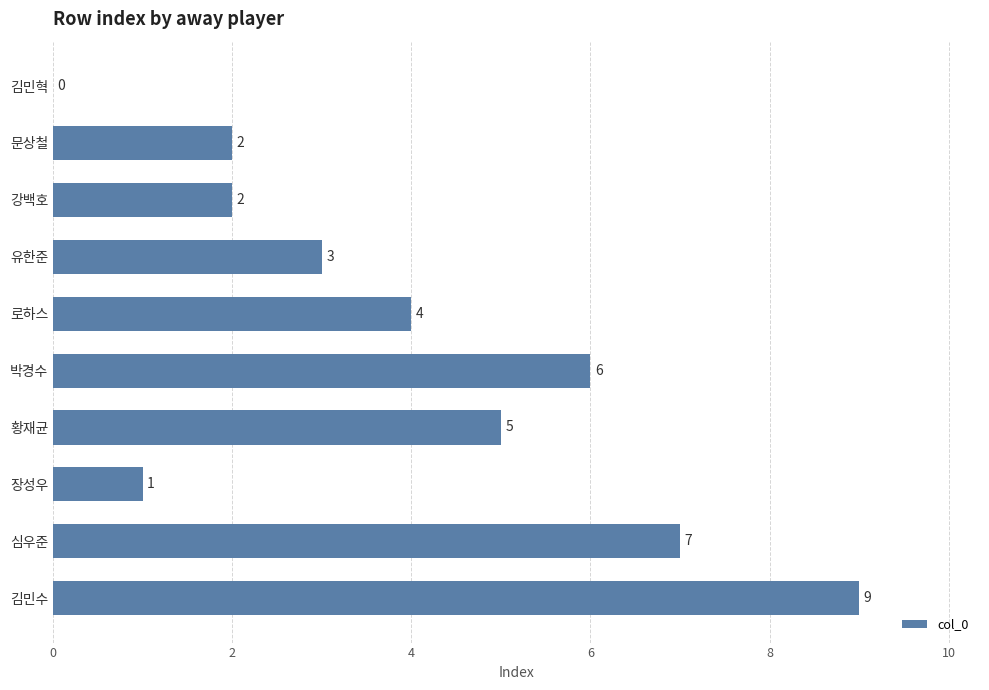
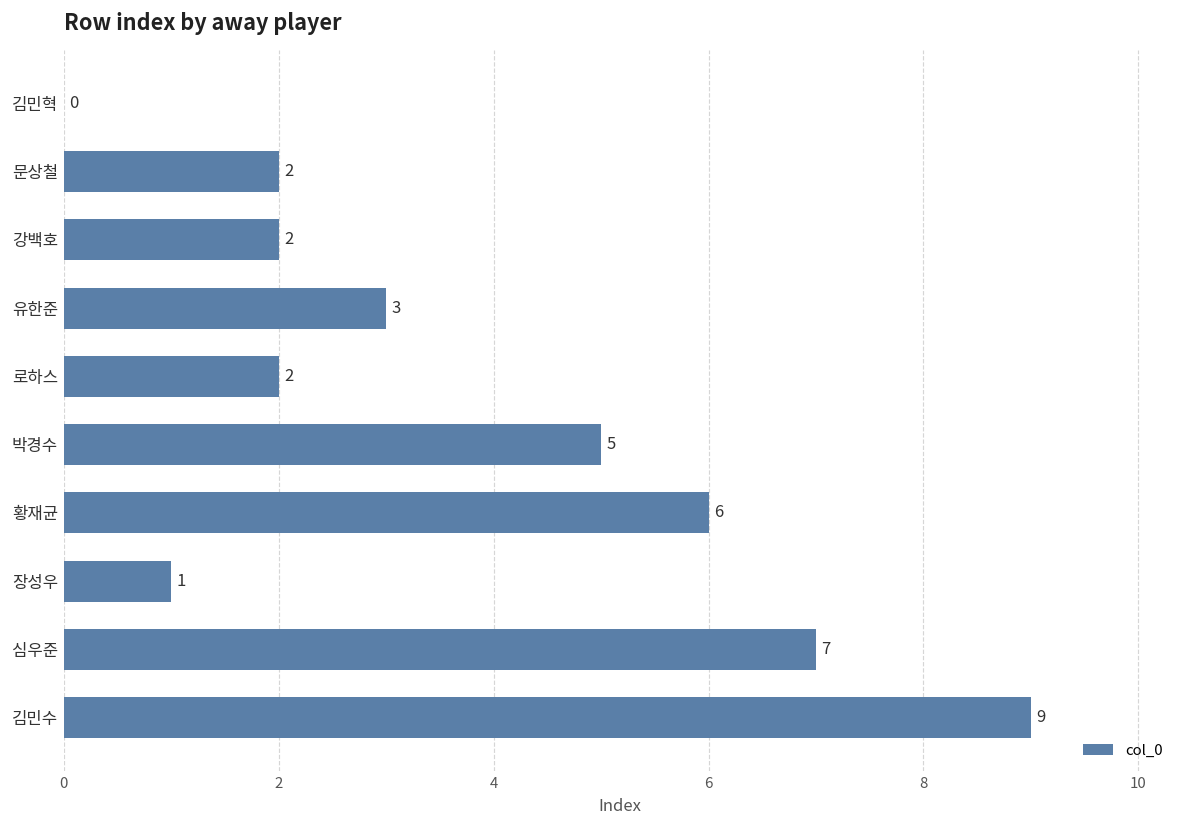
로하스: 4 -> 2
박경수: 6 -> 5
황재균: 5 -> 6
